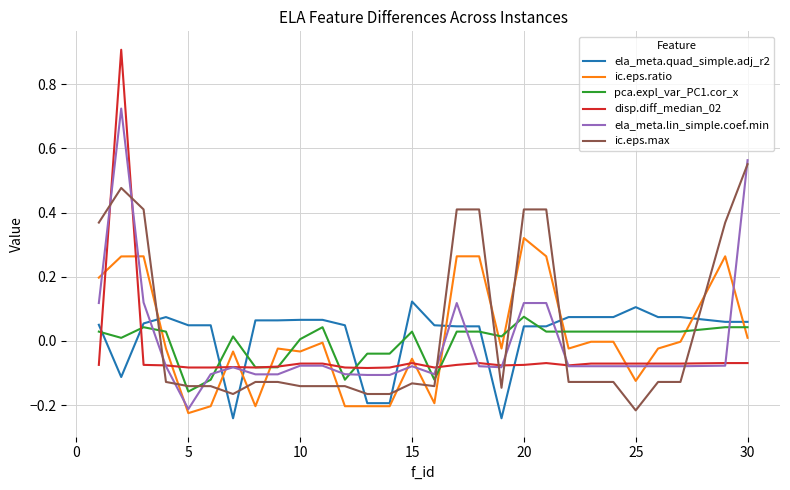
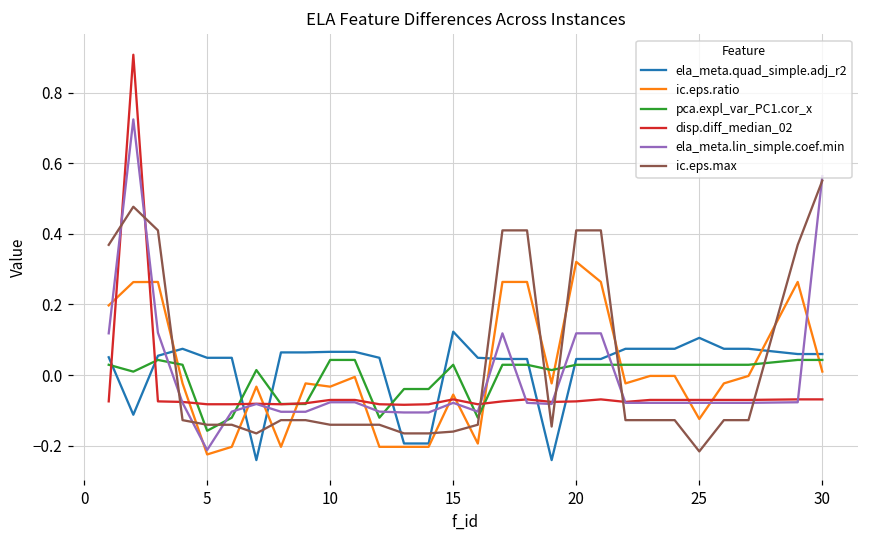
pca.expl_var_PC1.cor_x, 10: 0.01 -> 0.04
ic.eps.max, 15: -0.13 -> -0.16
pca.expl_var_PC1.cor_x, 20: 0.08 -> 0.03
